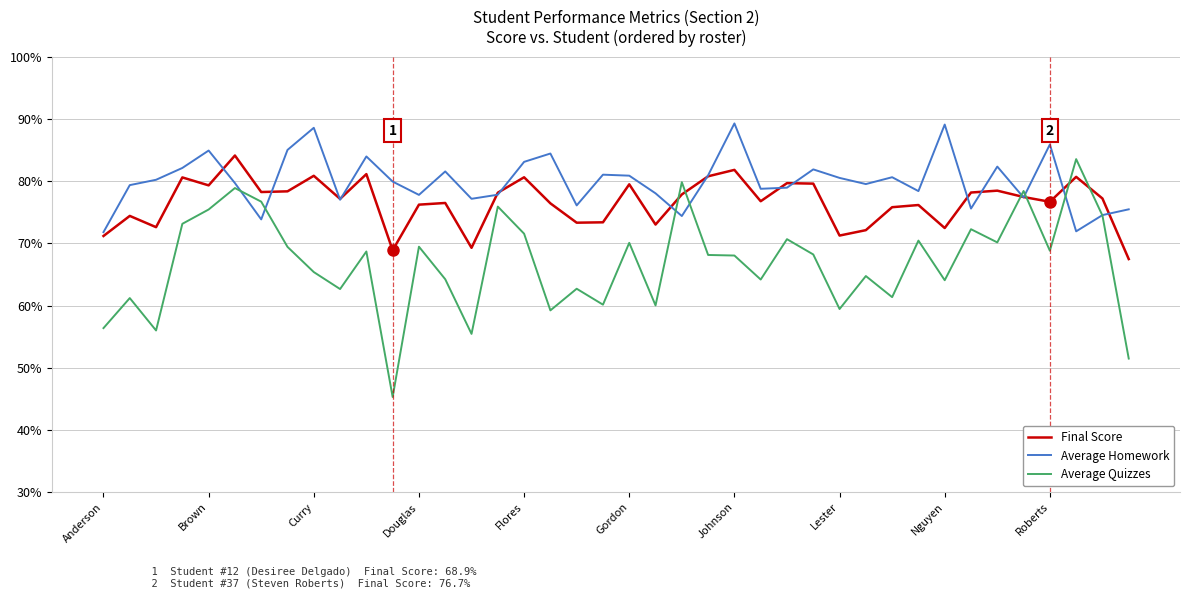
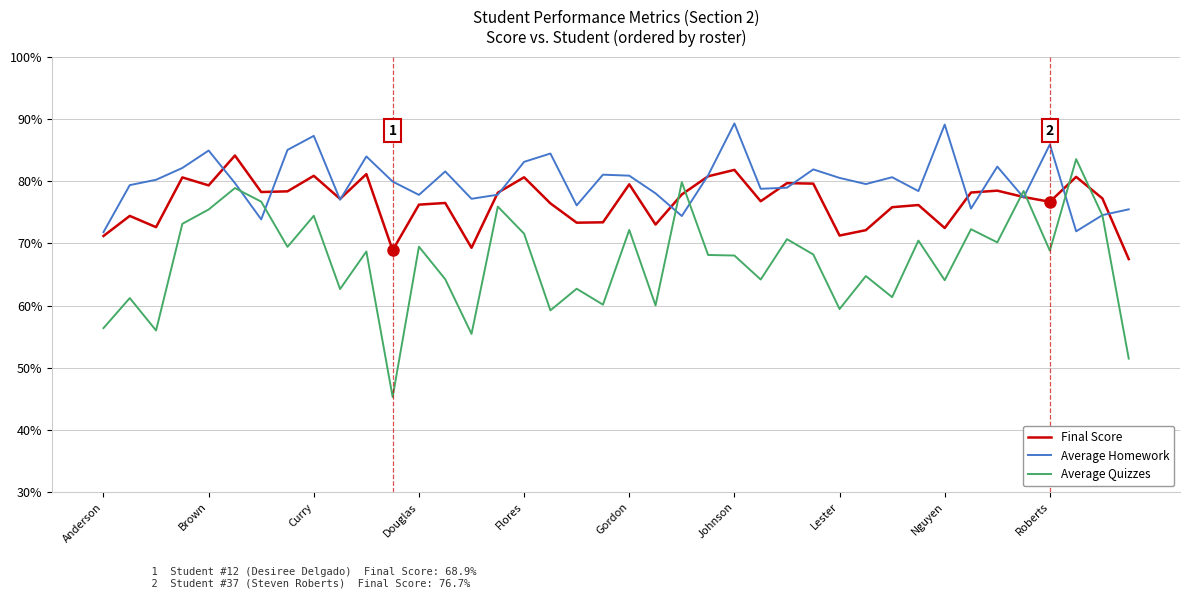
Average Homework, Curry: 89% -> 87%
Average Quizzes, Curry: 65% -> 74%
Average Quizzes, Gordon: 70% -> 72%
